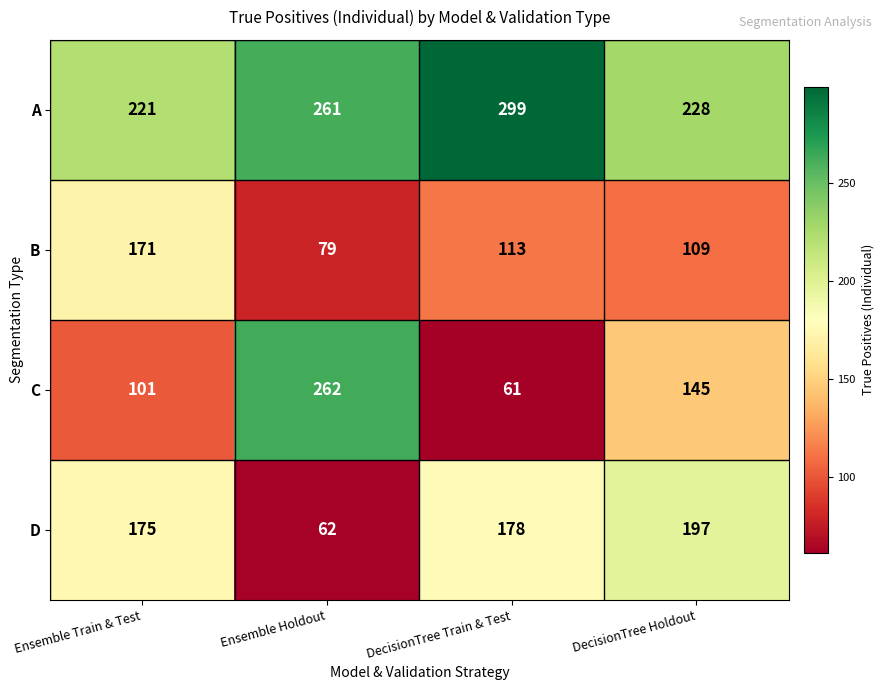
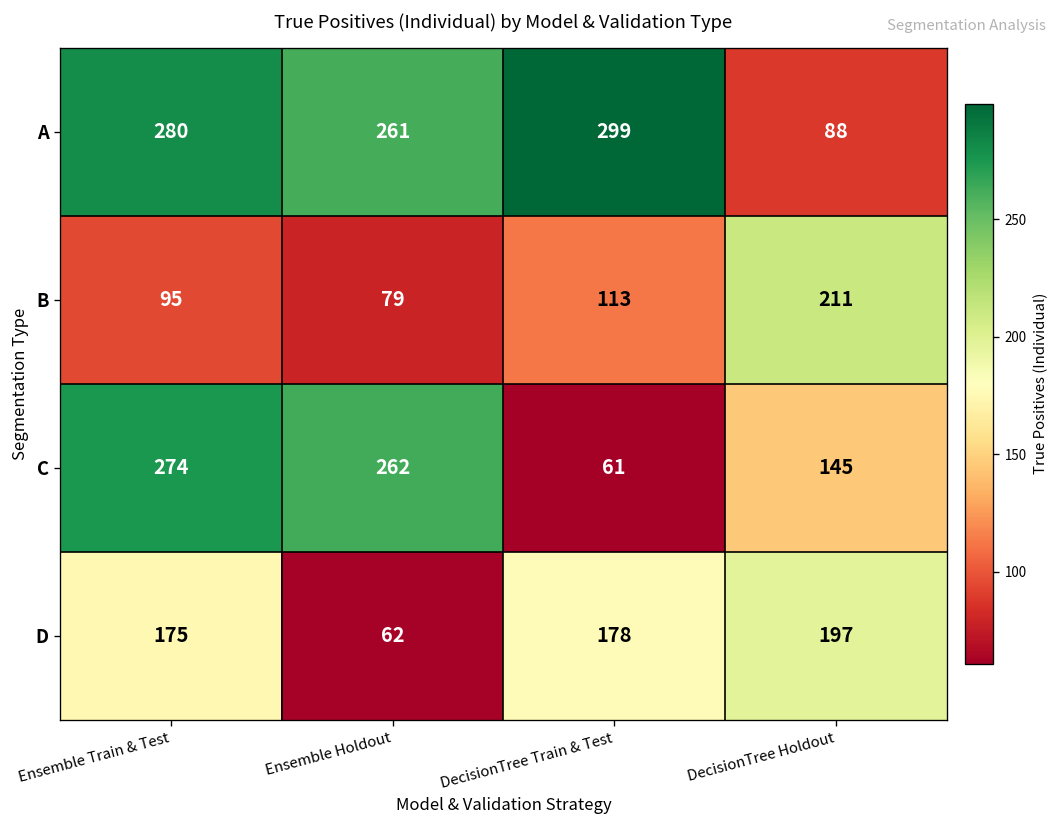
A, Ensemble Train & Test: 221 -> 280
A, DecisionTree Holdout: 228 -> 88
B, Ensemble Train & Test: 171 -> 95
B, DecisionTree Holdout: 109 -> 211
C, Ensemble Train & Test: 101 -> 274
